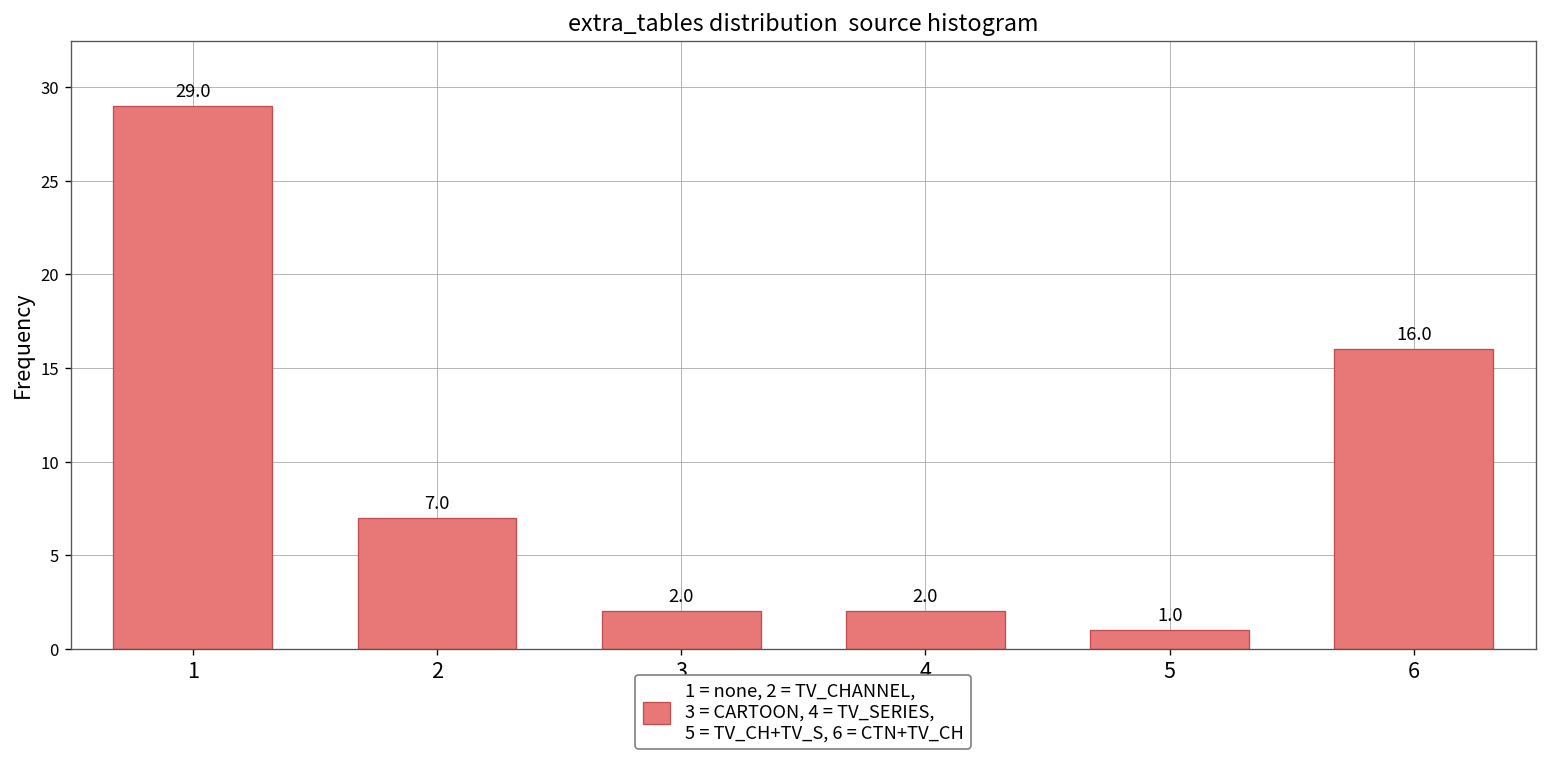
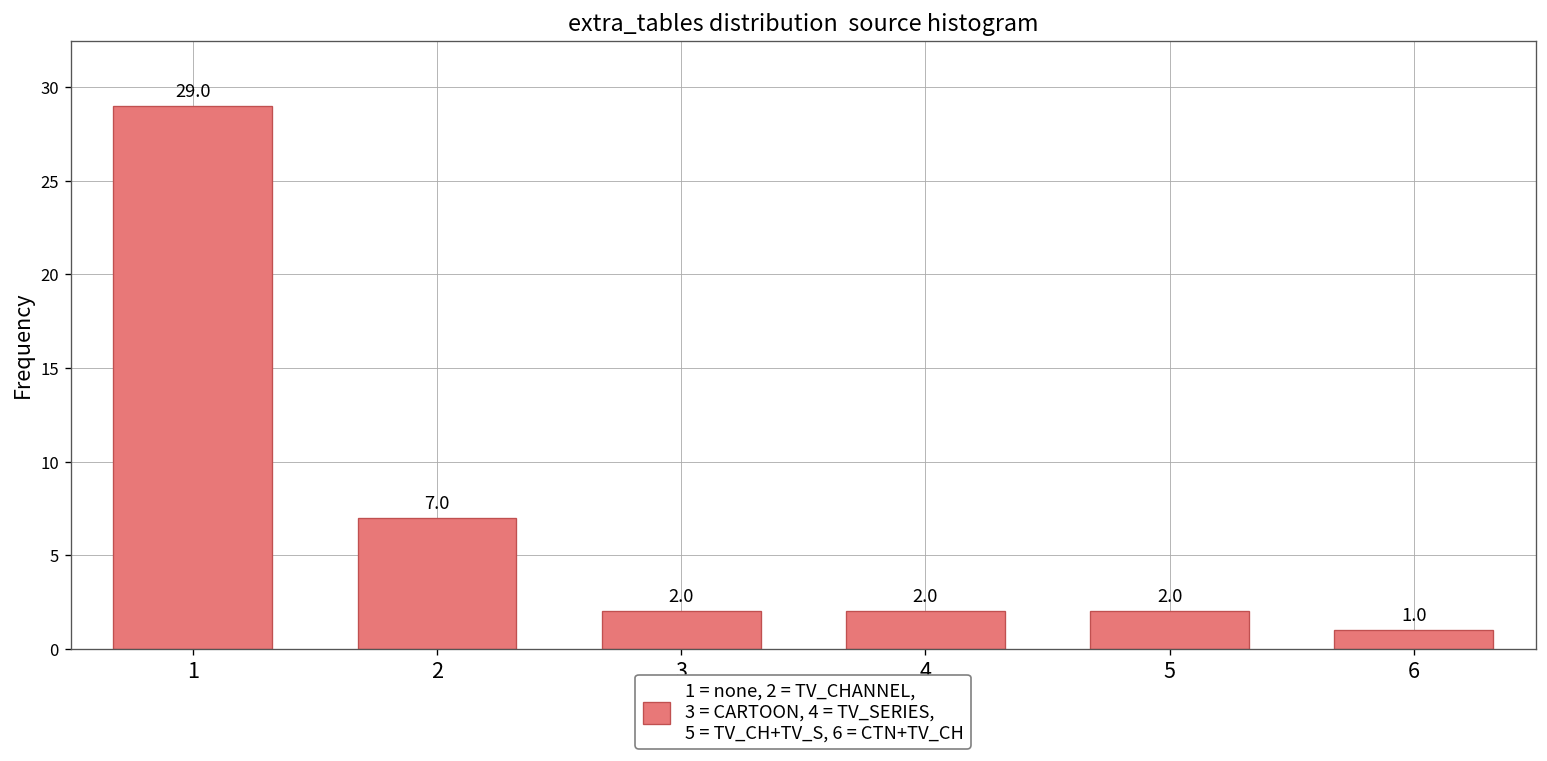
5: 1.0 -> 2.0
6: 16.0 -> 1.0
